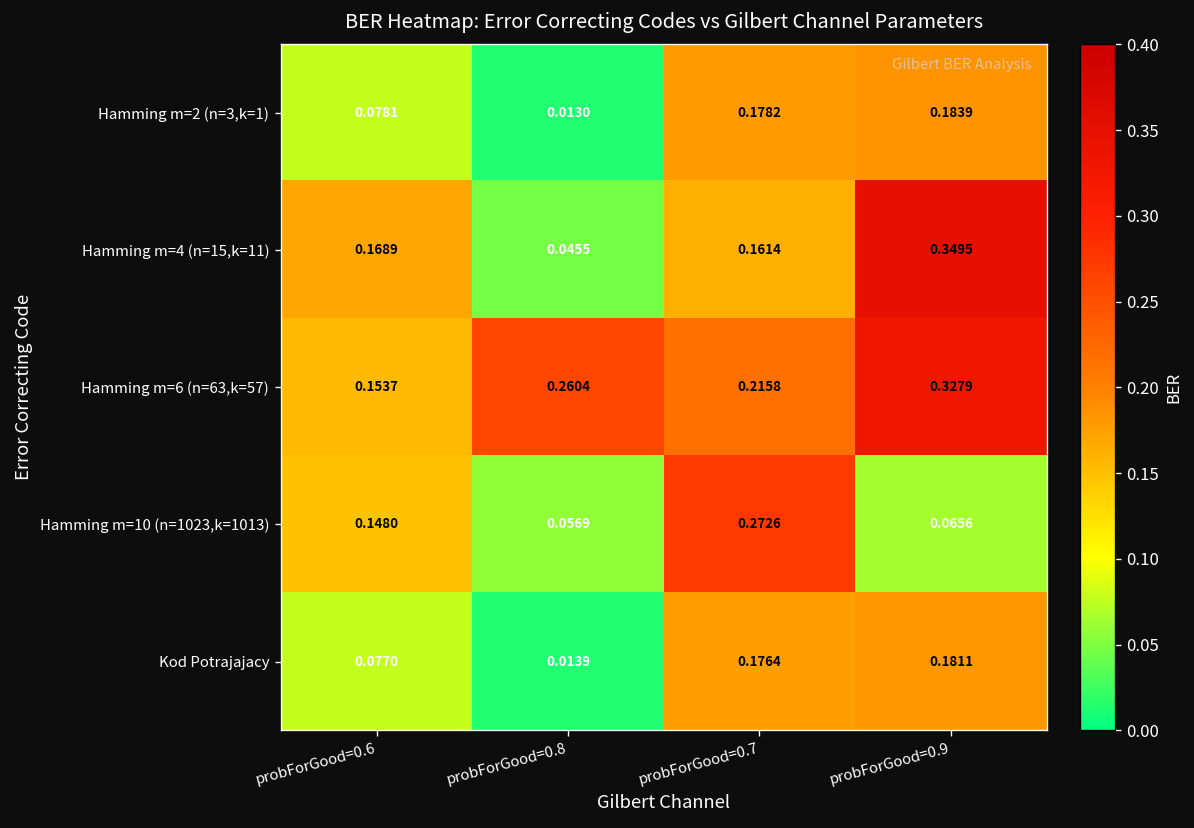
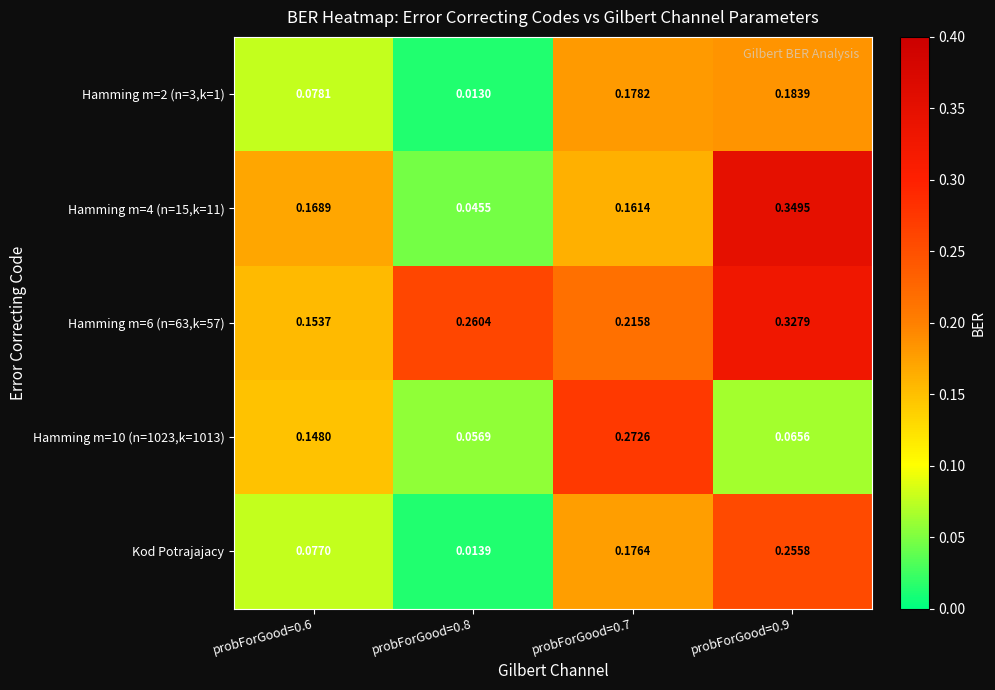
Kod Potrajajacy, probForGood=0.9: 0.1811 -> 0.2558
